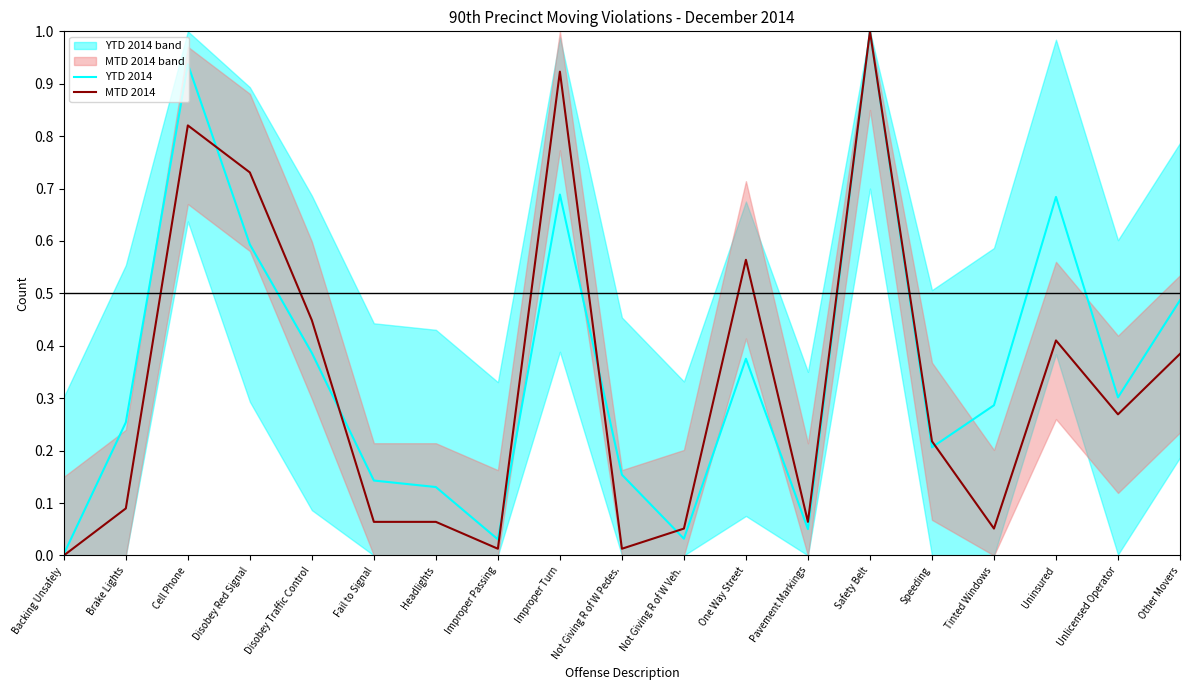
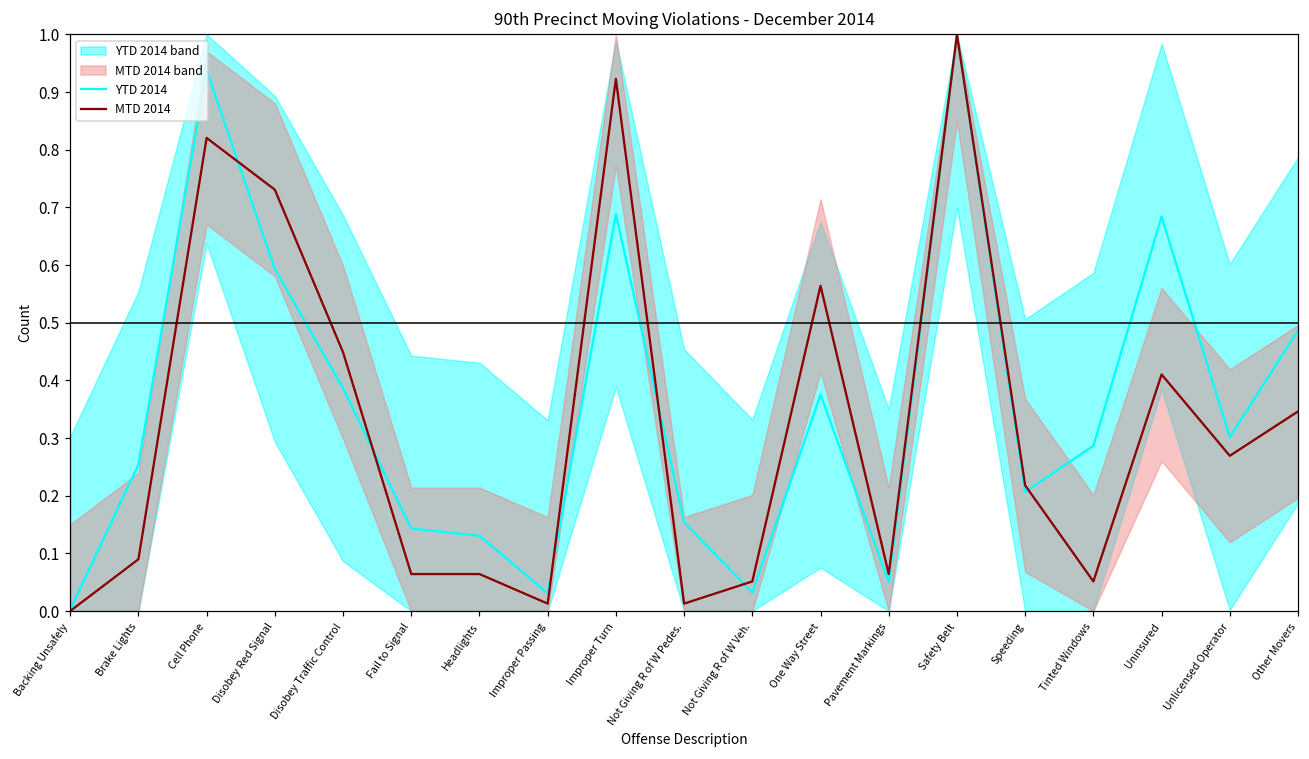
MTD 2014, Other Movers: 0.38 -> 0.35
